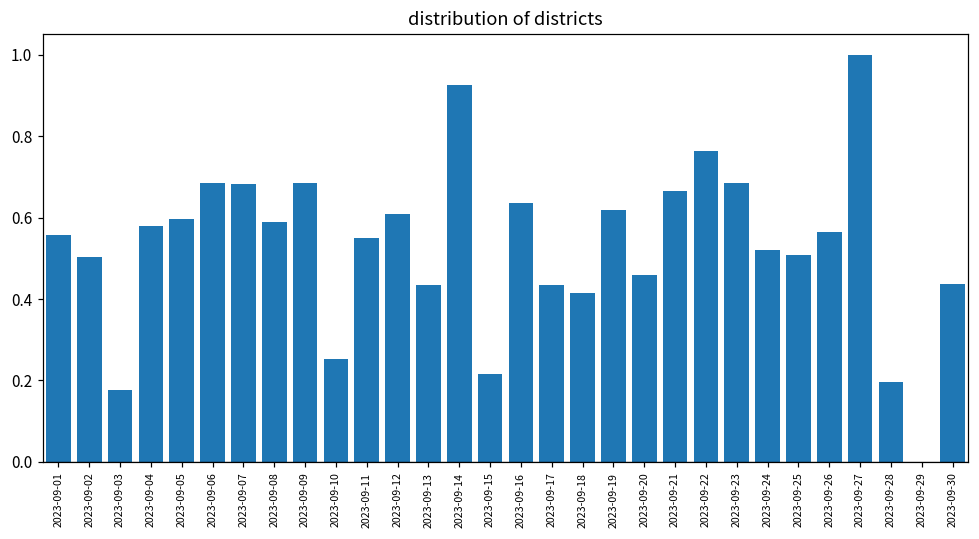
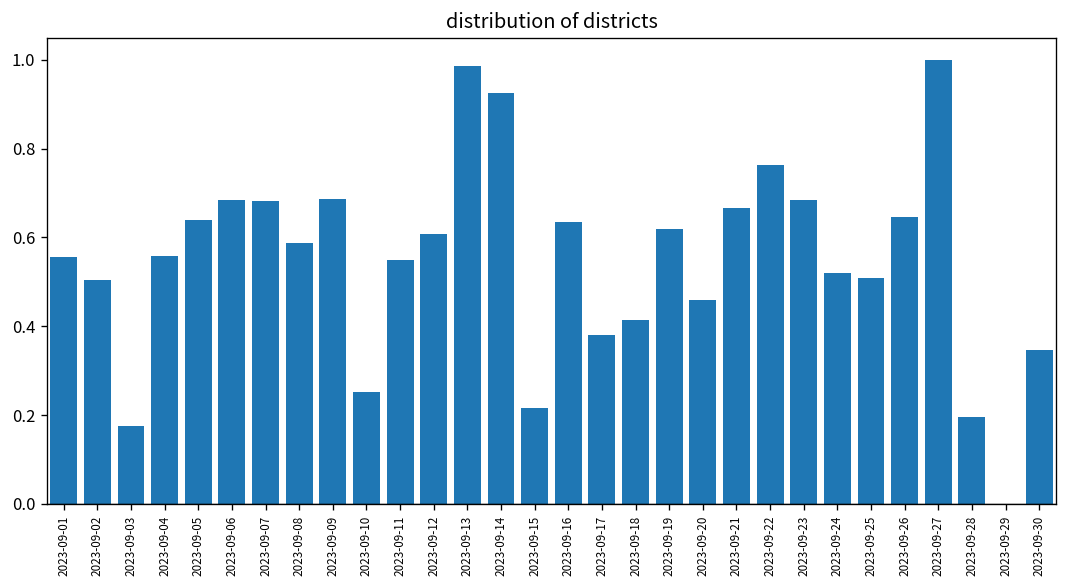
2023-09-04: 0.58 -> 0.56
2023-09-05: 0.60 -> 0.64
2023-09-13: 0.44 -> 0.99
2023-09-17: 0.43 -> 0.38
2023-09-26: 0.56 -> 0.65
2023-09-30: 0.44 -> 0.35
